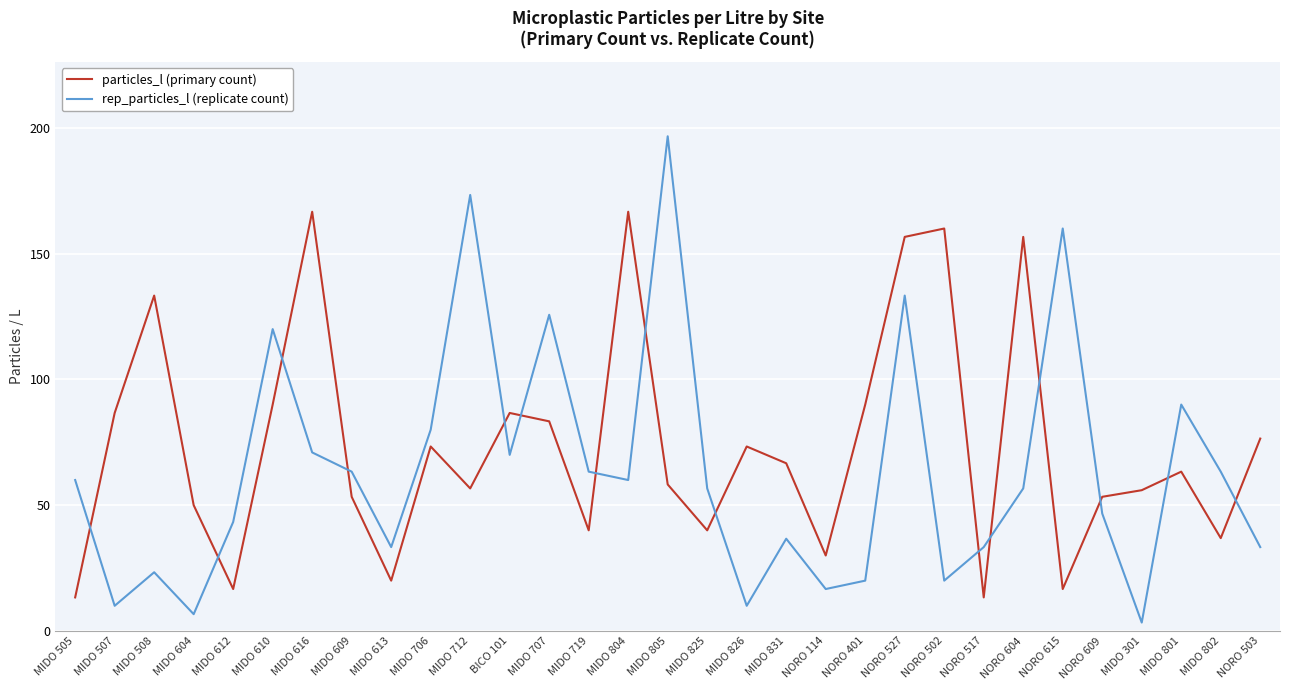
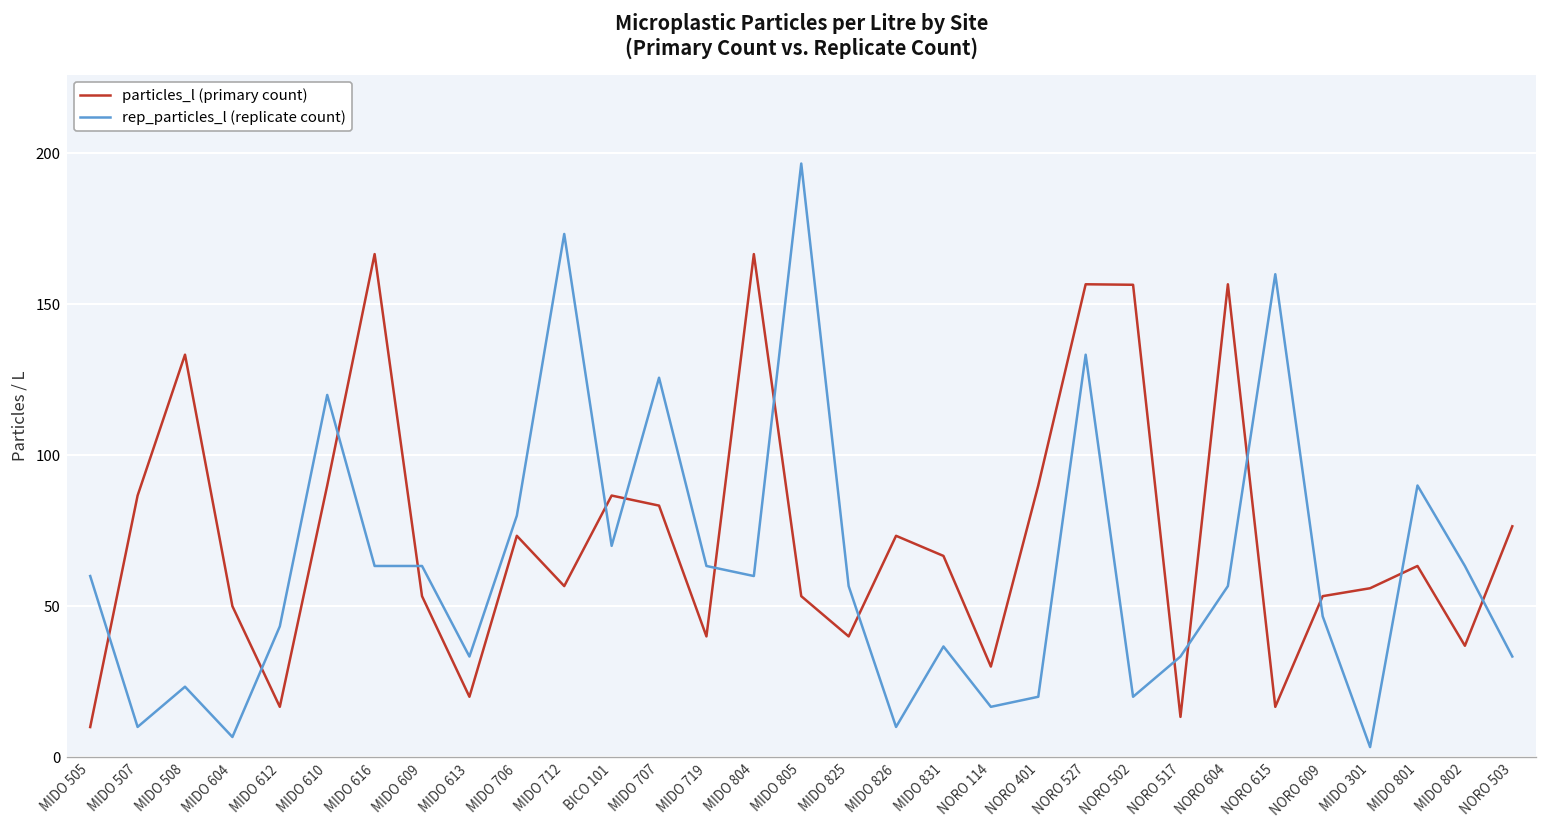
particles_l (primary count), MIDO 505: 13 -> 10
rep_particles_l (replicate count), MIDO 616: 71 -> 63
particles_l (primary count), MIDO 805: 58 -> 53
particles_l (primary count), NORO 502: 160 -> 157
